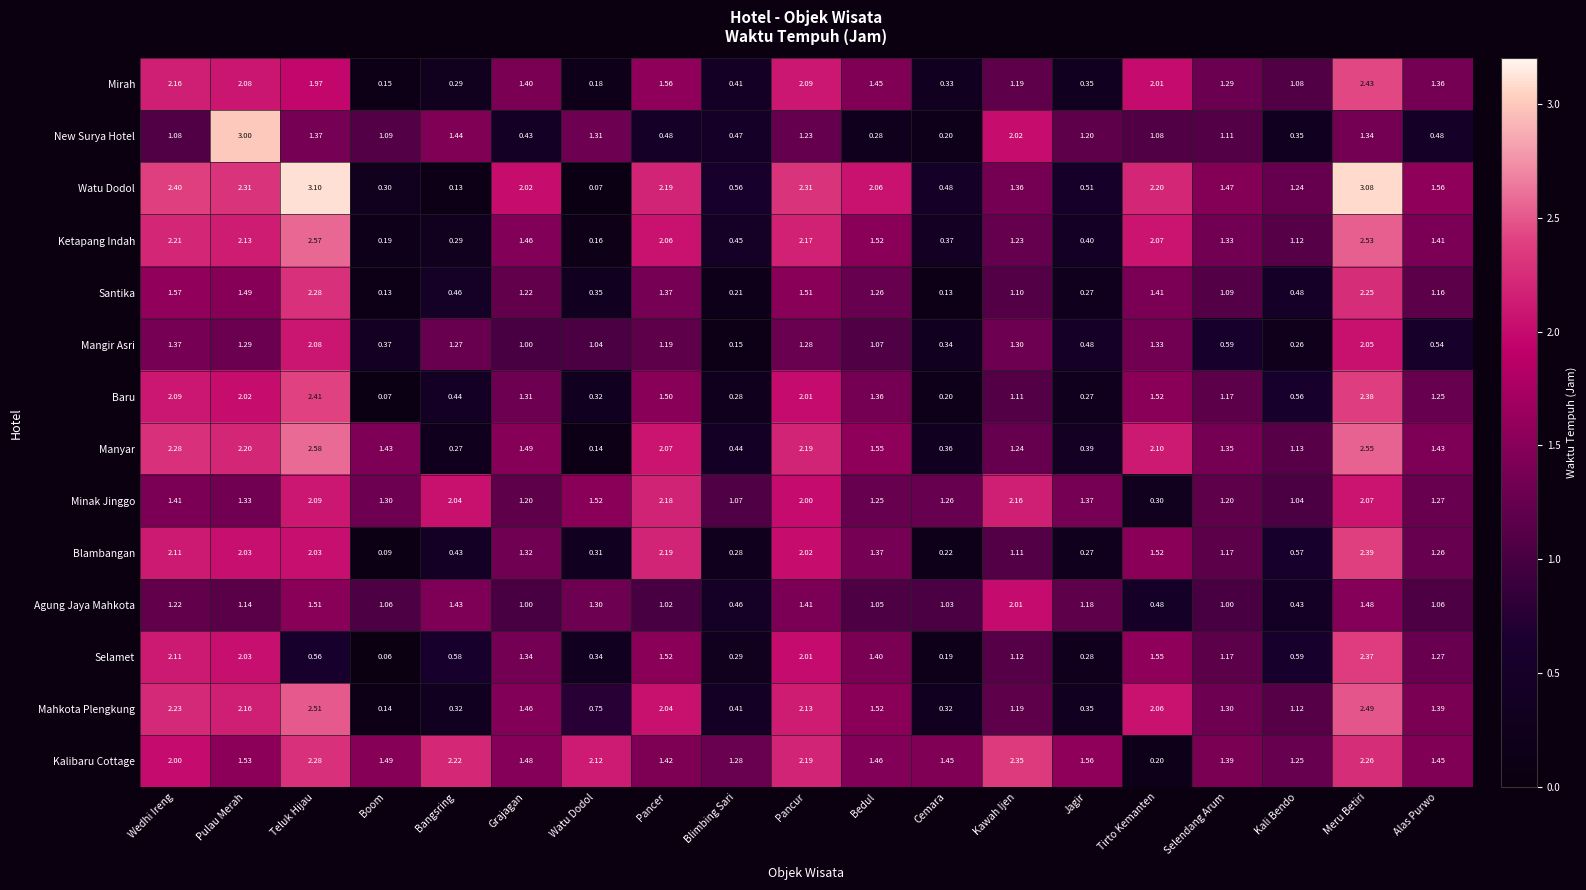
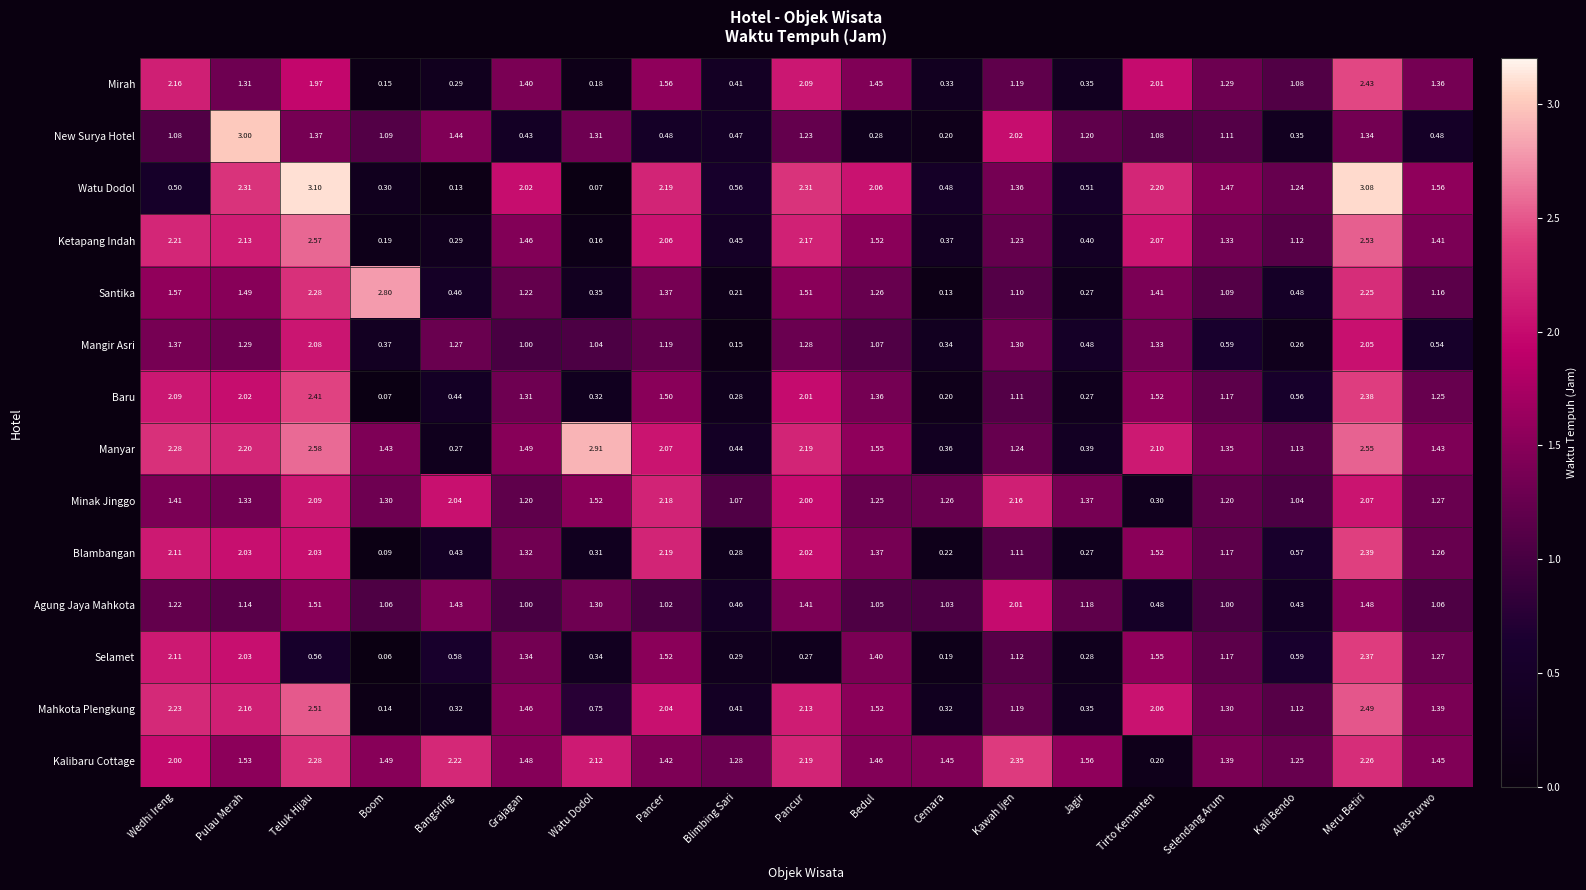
Mirah, Pulau Merah: 2.08 -> 1.31
Watu Dodol, Wedhi Ireng: 2.40 -> 0.50
Santika, Boom: 0.13 -> 2.80
Manyar, Watu Dodol: 0.14 -> 2.91
Selamet, Pancur: 2.01 -> 0.27
